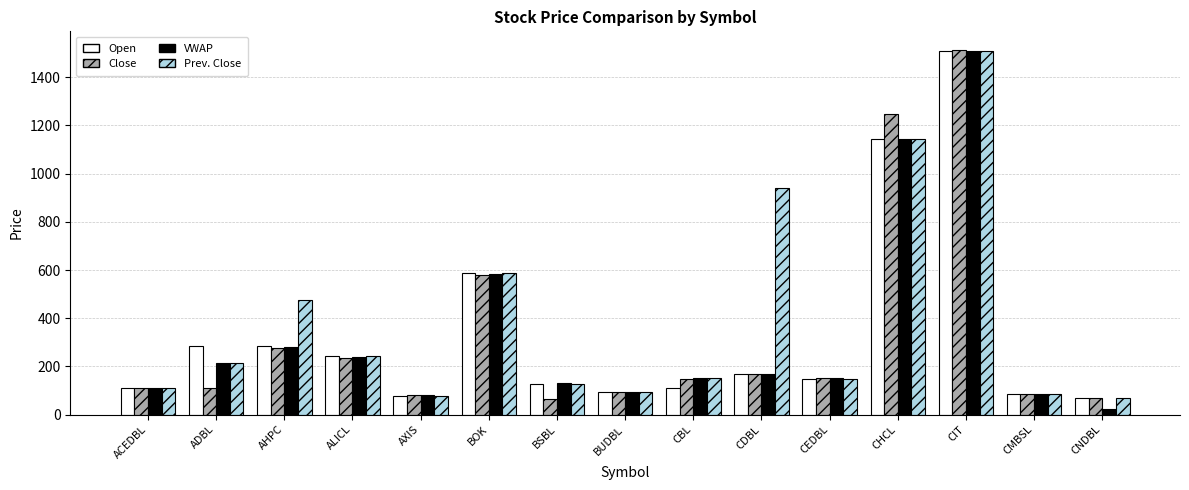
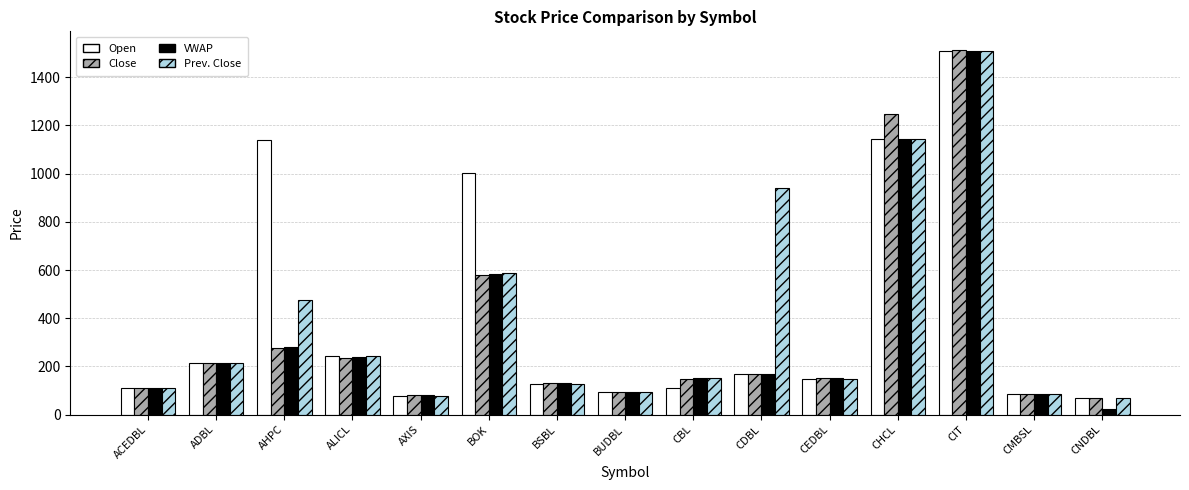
Open, ADBL: 290 -> 220
Close, ADBL: 110 -> 210
Open, AHPC: 280 -> 1140
Open, BOK: 590 -> 1000
Close, BSBL: 70 -> 130
